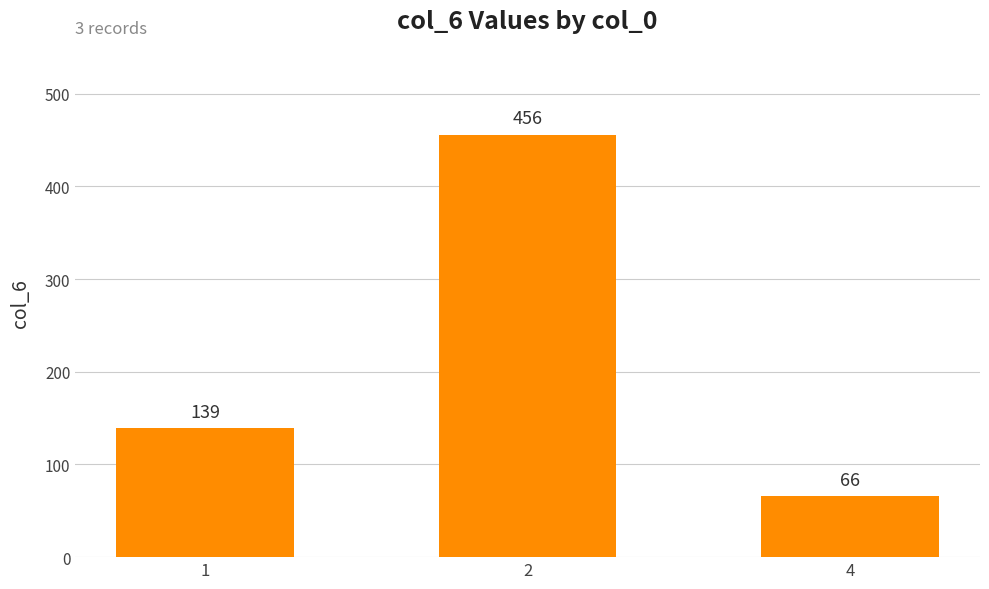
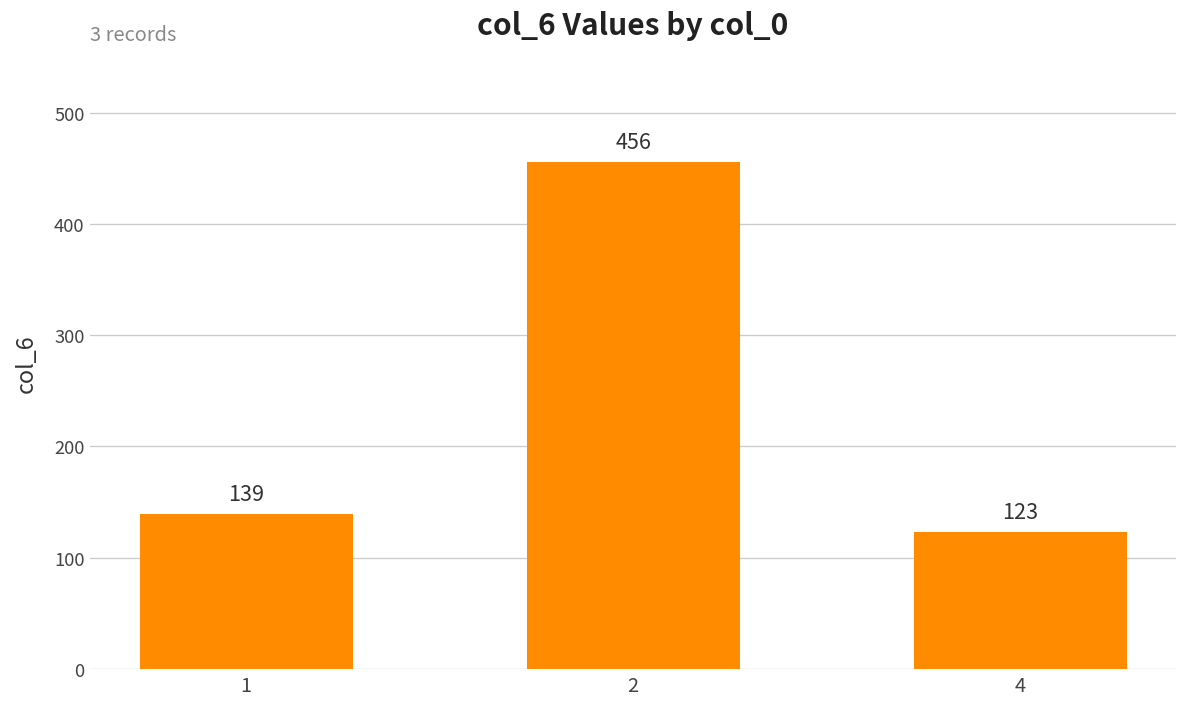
4: 66 -> 123
